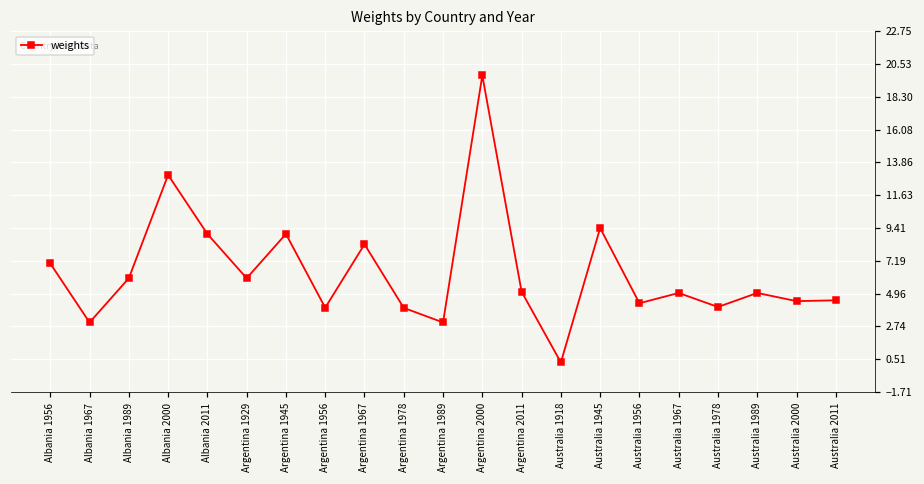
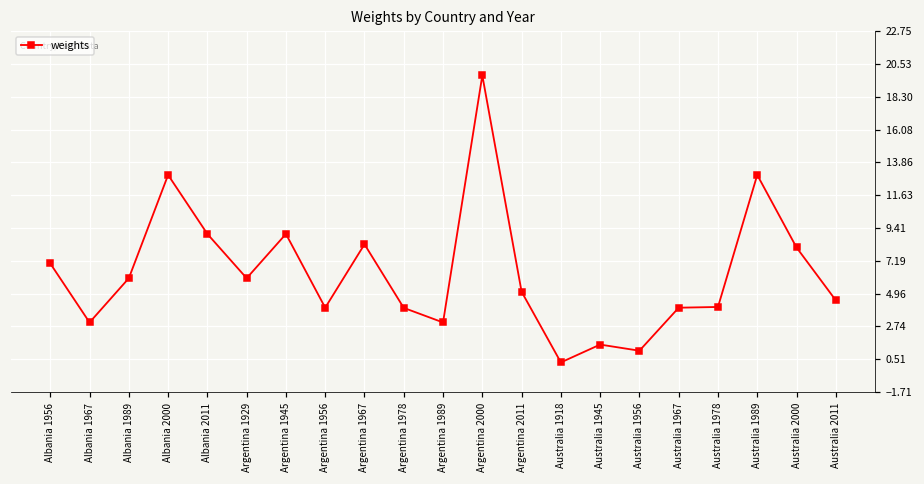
Australia 1945: 9.4 -> 1.5
Australia 1956: 4.3 -> 1.1
Australia 1967: 5 -> 4
Australia 1989: 5 -> 13
Australia 2000: 4.4 -> 8.1
